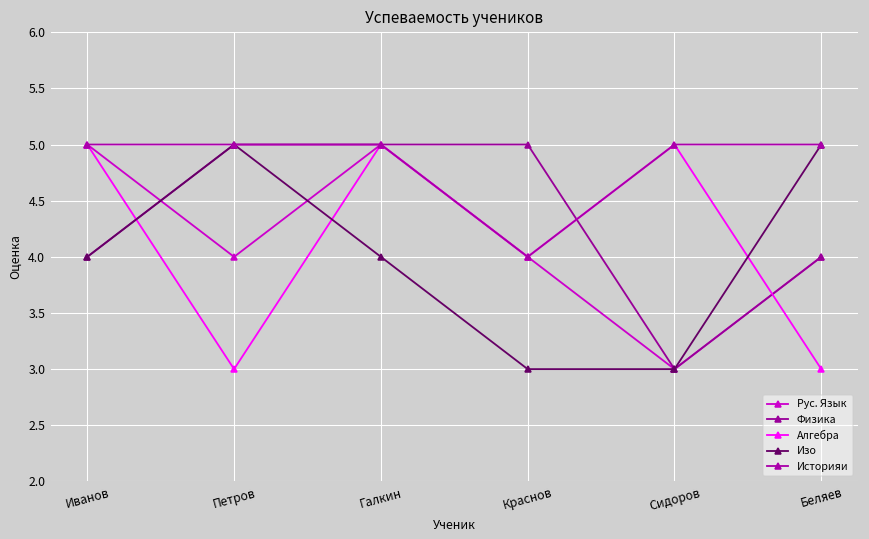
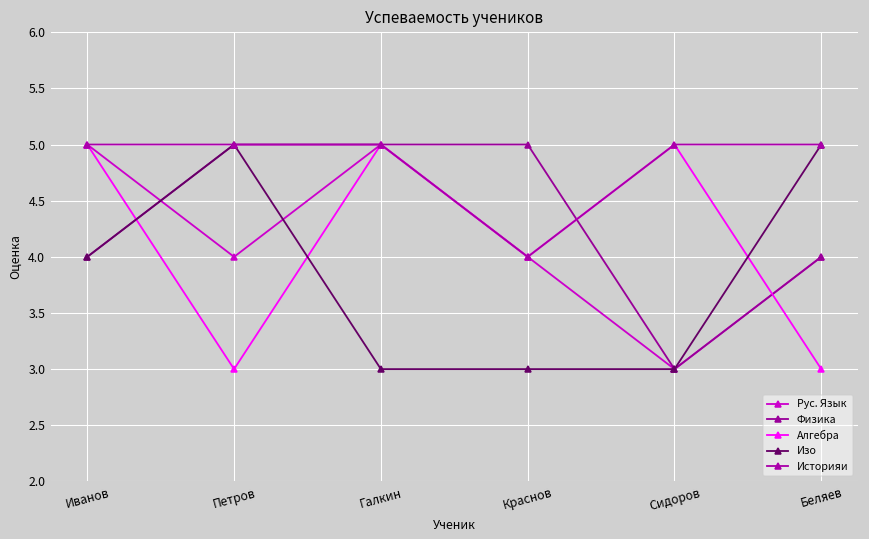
Изо, Галкин: 4 -> 3
